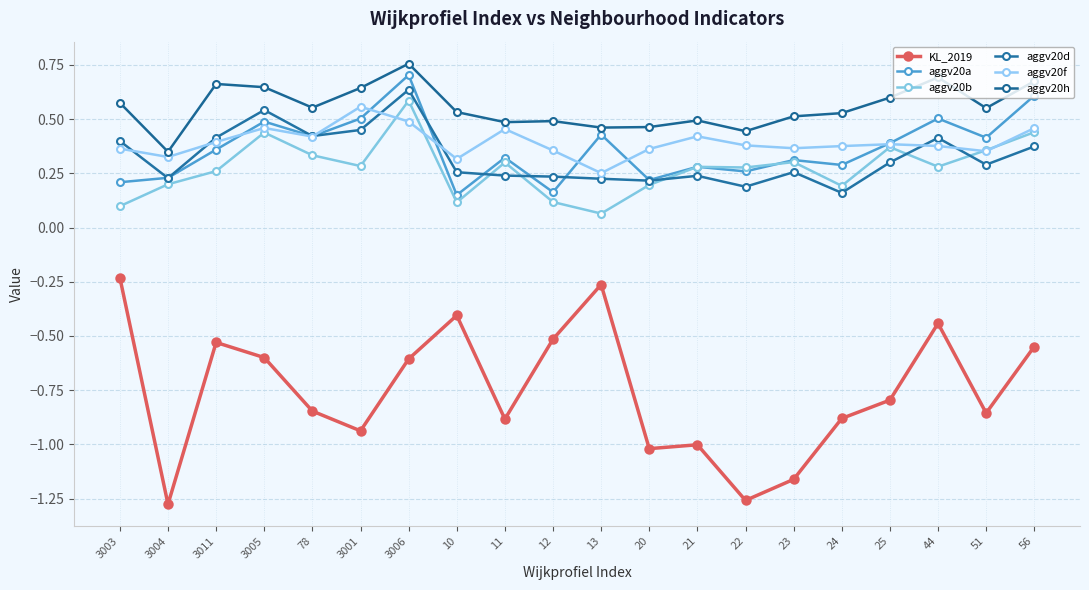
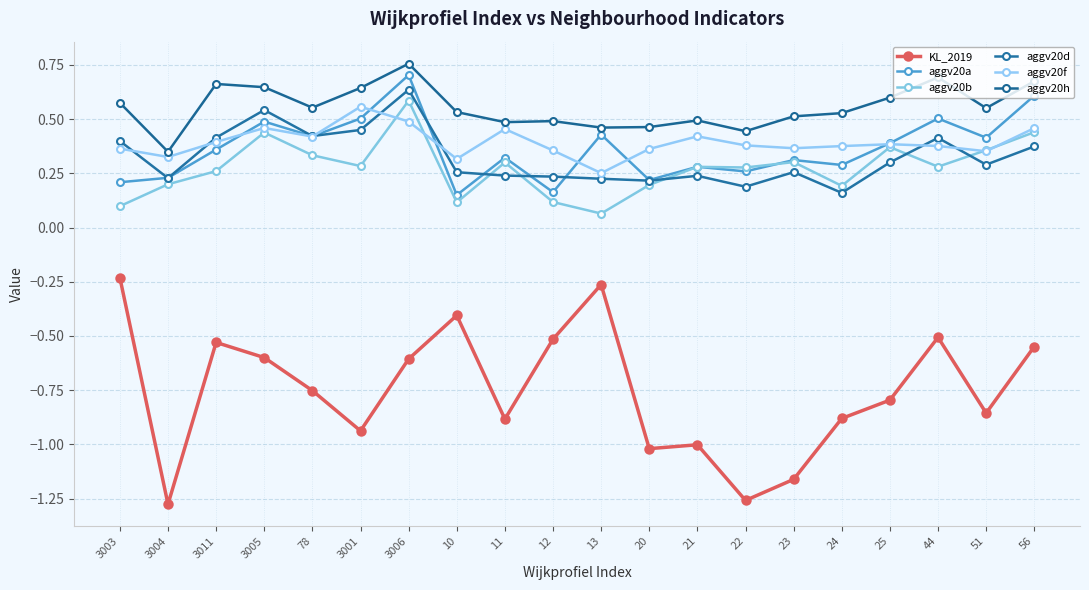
KL_2019, 78: -0.85 -> -0.75
KL_2019, 44: -0.44 -> -0.51
